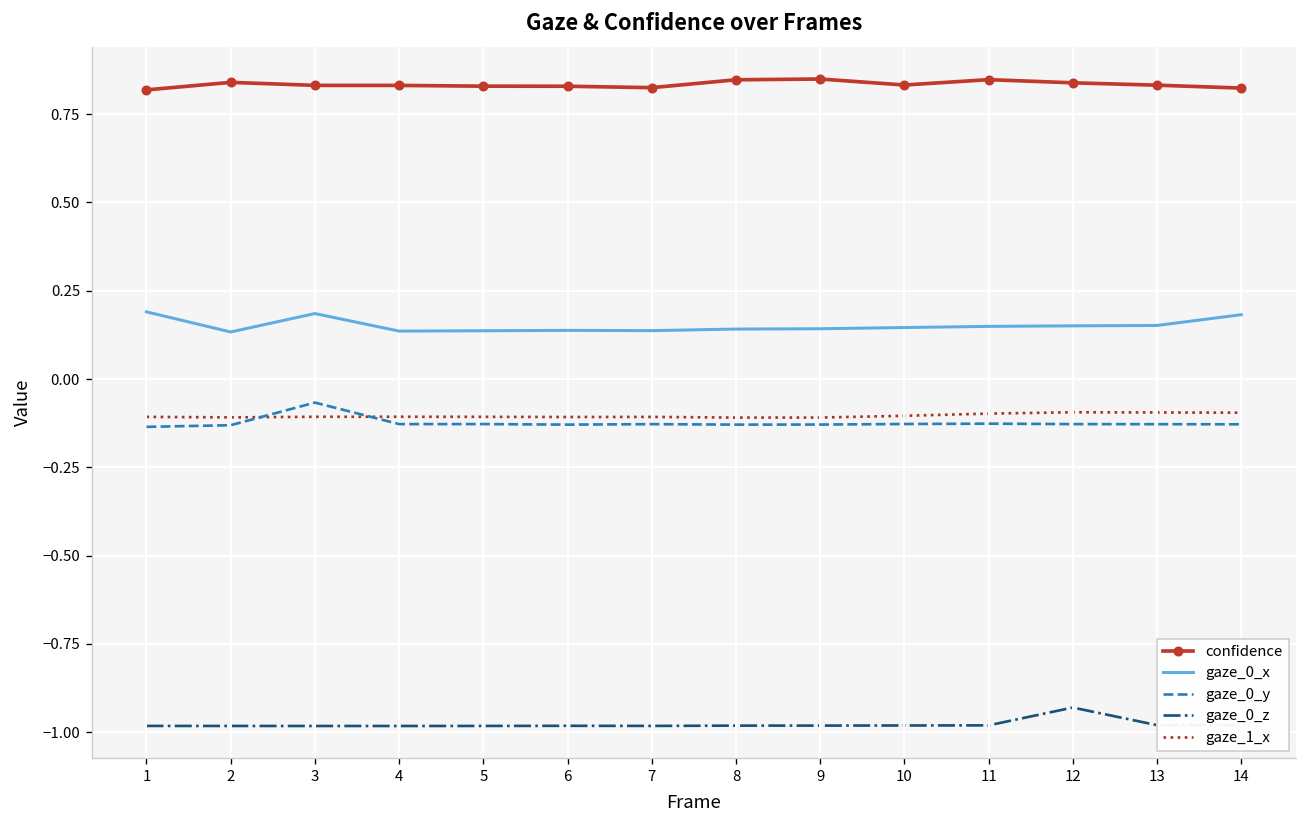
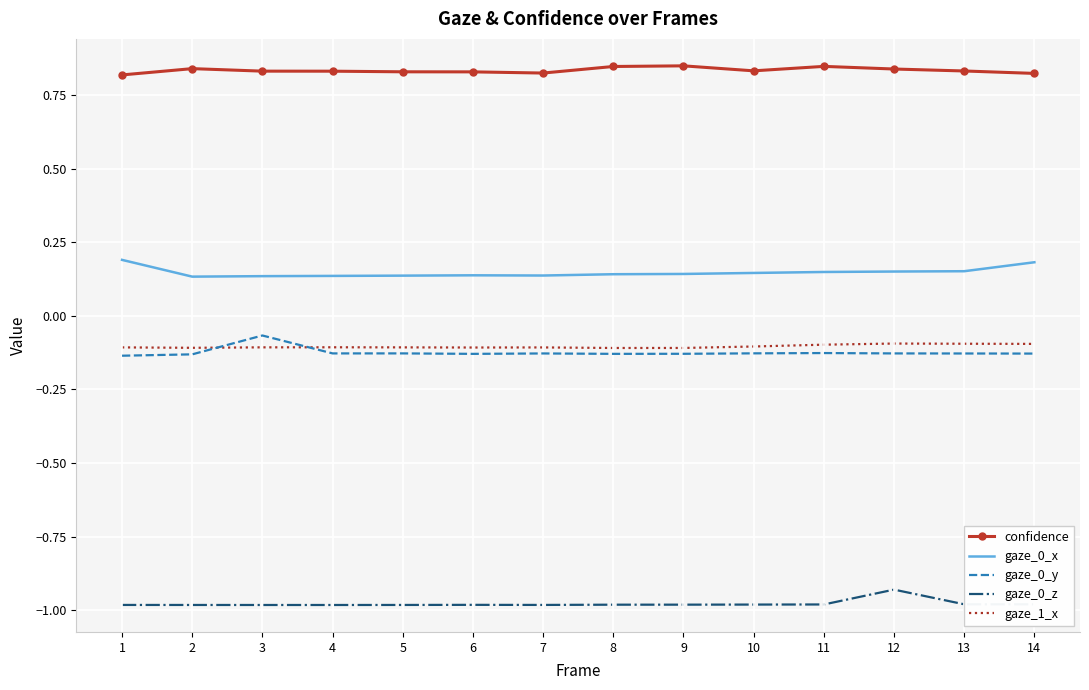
gaze_0_x, 3: 0.19 -> 0.14
